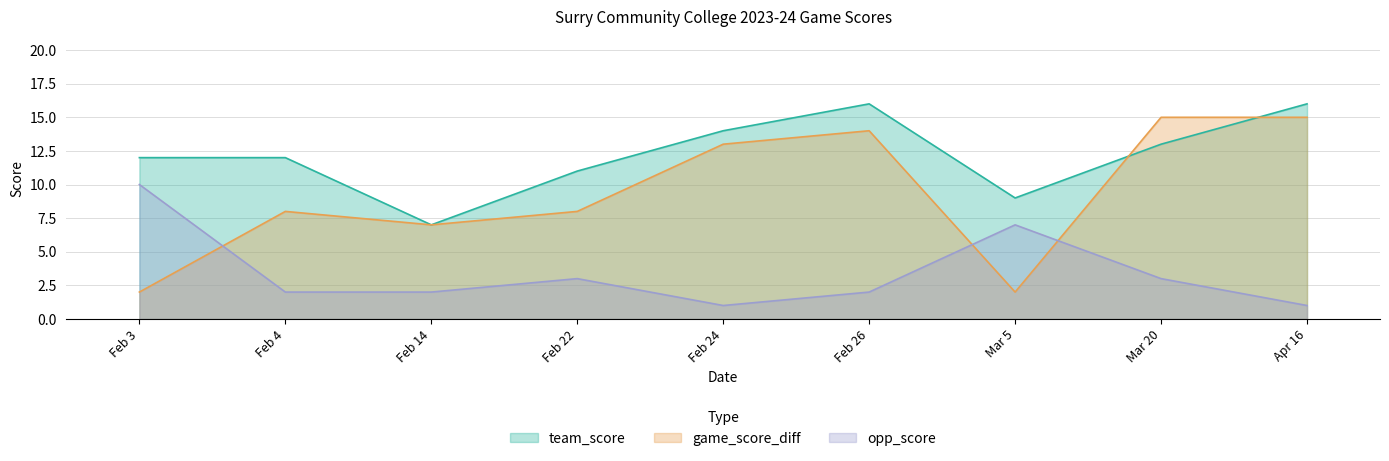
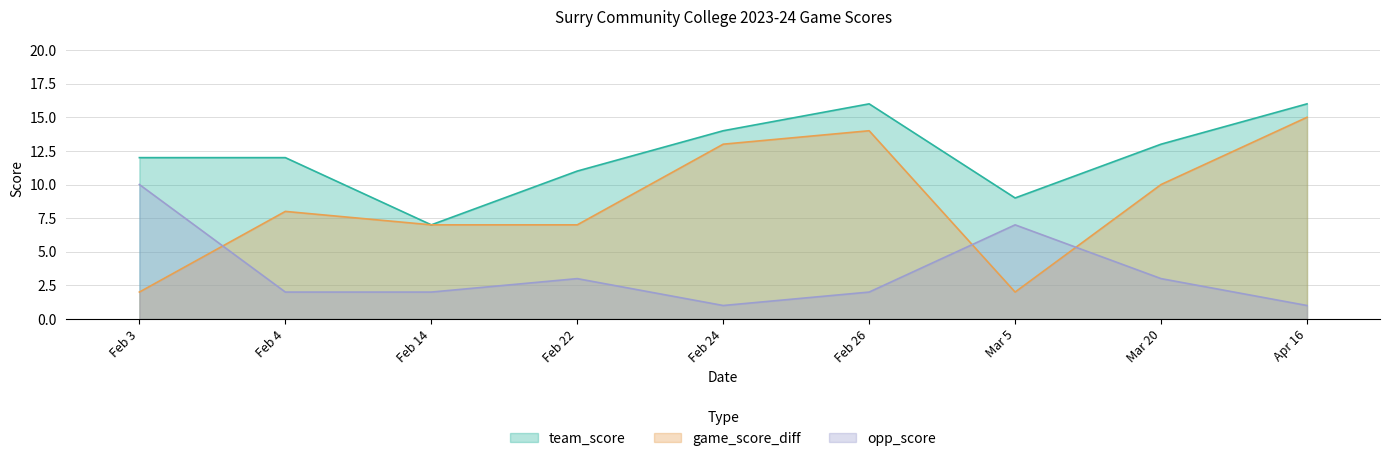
game_score_diff, Feb 22: 8 -> 7
game_score_diff, Mar 20: 15 -> 10
